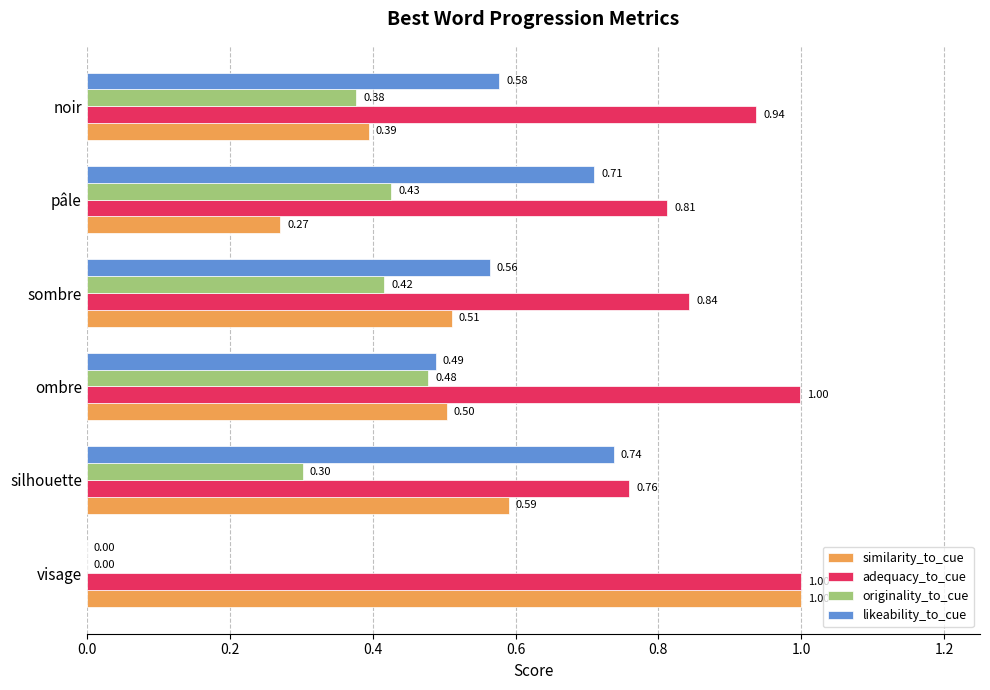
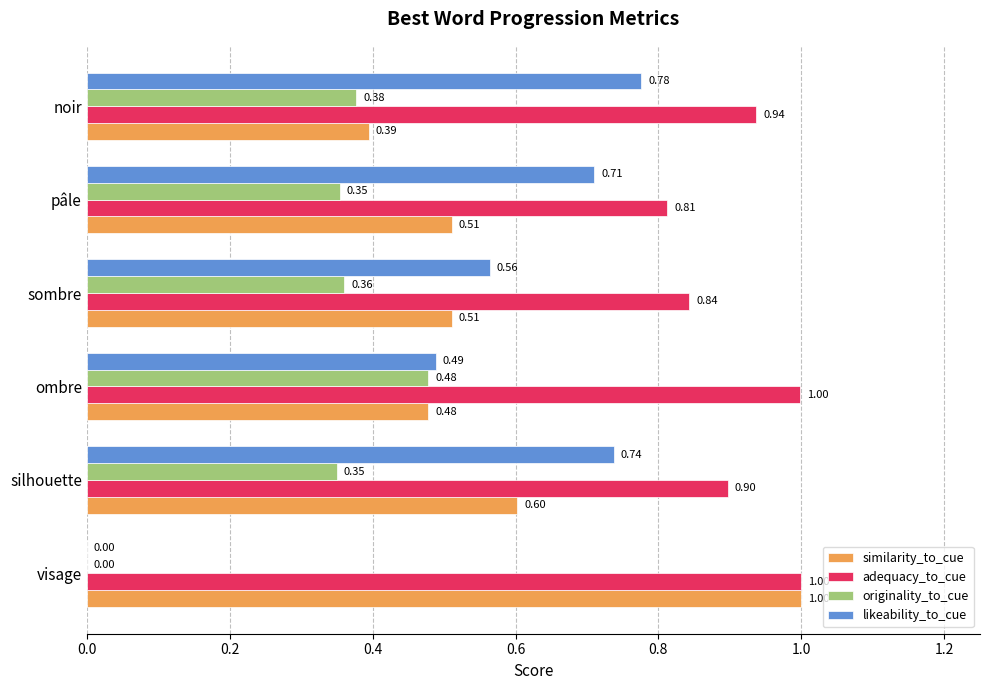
likeability_to_cue, noir: 0.58 -> 0.78
originality_to_cue, pâle: 0.43 -> 0.35
similarity_to_cue, pâle: 0.27 -> 0.51
originality_to_cue, sombre: 0.42 -> 0.36
similarity_to_cue, ombre: 0.50 -> 0.48
originality_to_cue, silhouette: 0.30 -> 0.35
adequacy_to_cue, silhouette: 0.76 -> 0.90
similarity_to_cue, silhouette: 0.59 -> 0.60
